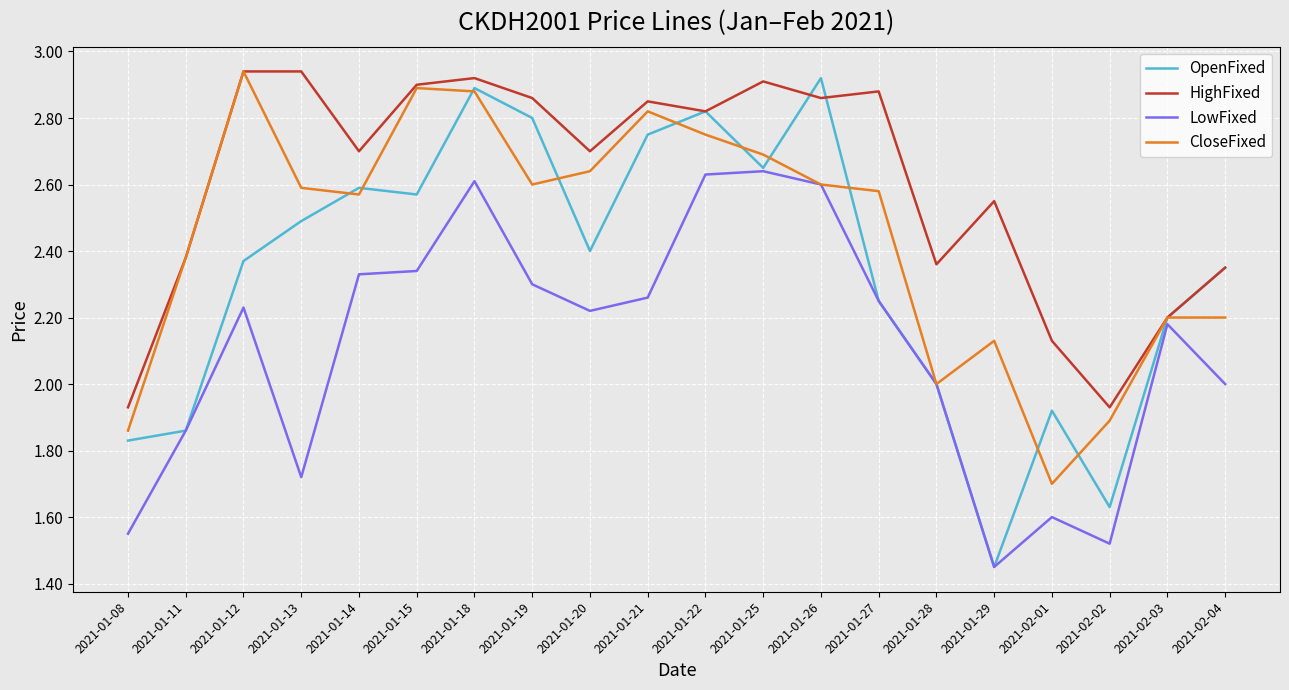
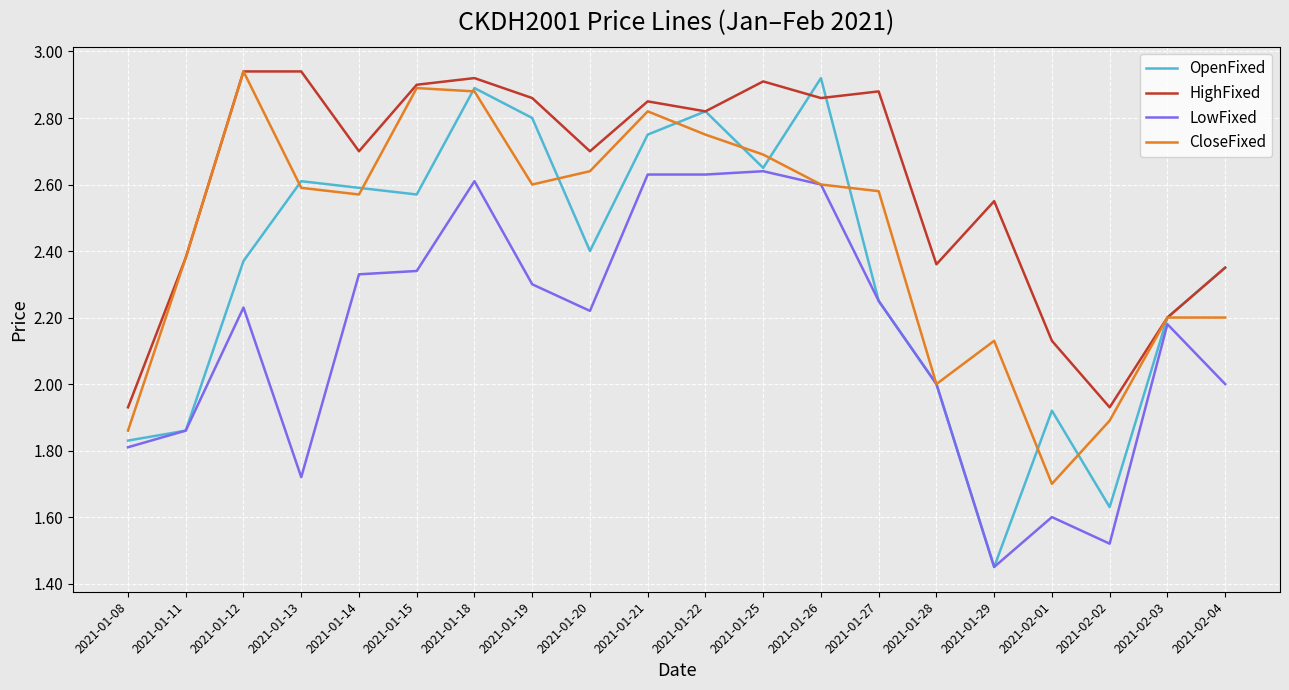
LowFixed, 2021-01-08: 1.55 -> 1.81
OpenFixed, 2021-01-13: 2.49 -> 2.61
LowFixed, 2021-01-21: 2.26 -> 2.63
